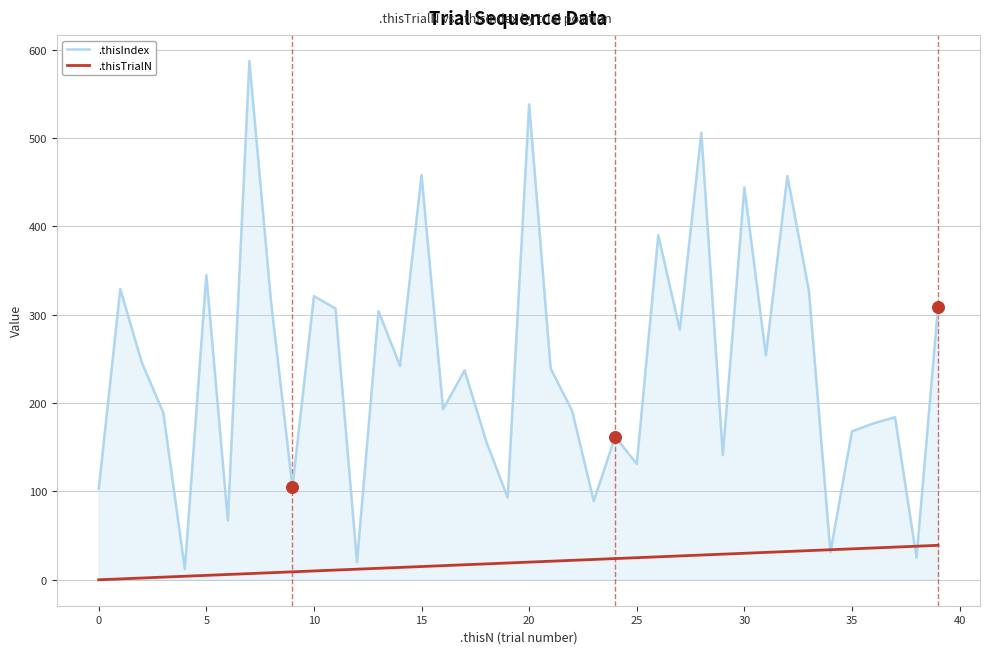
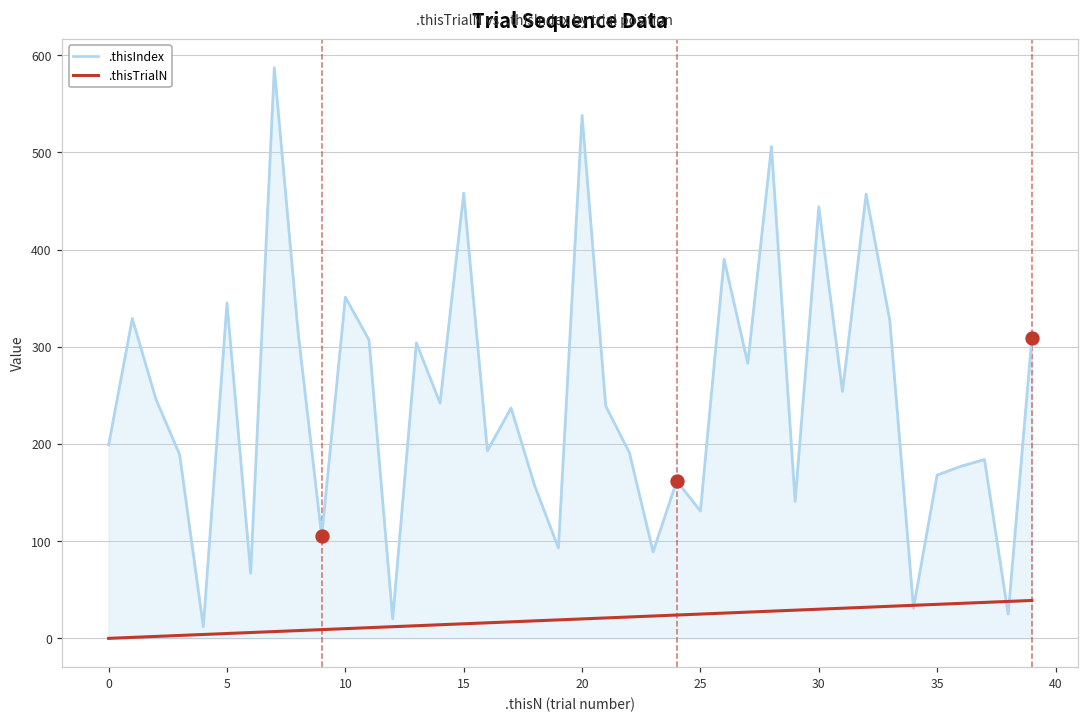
.thisIndex, 0: 100 -> 200
.thisIndex, 10: 320 -> 350
